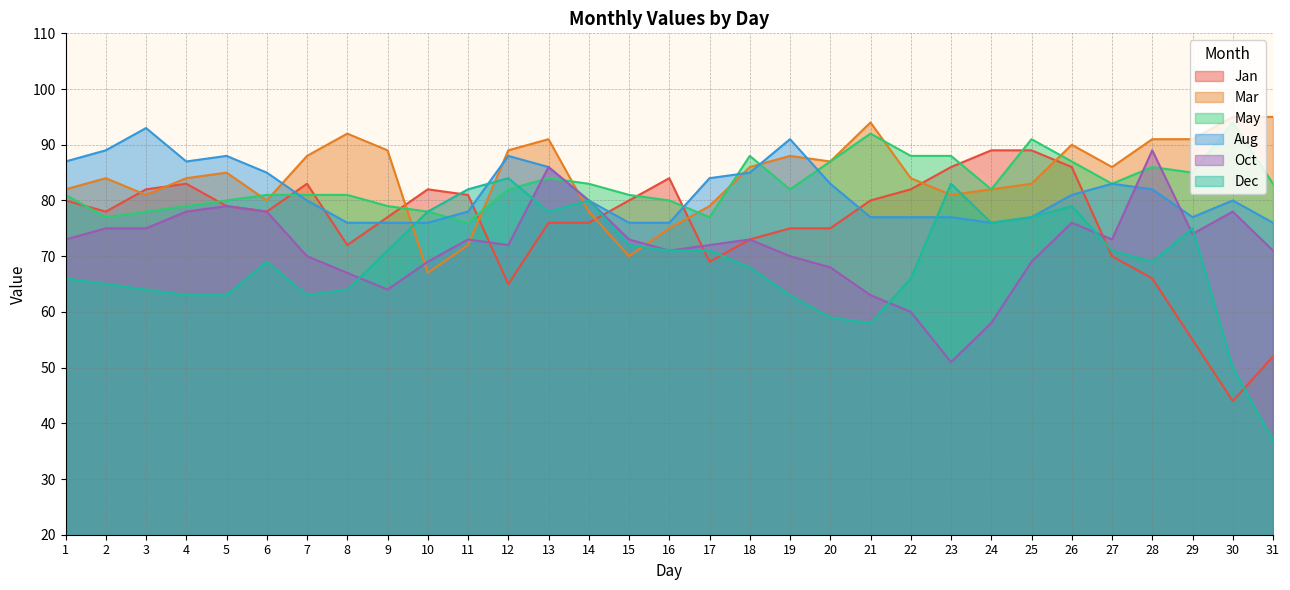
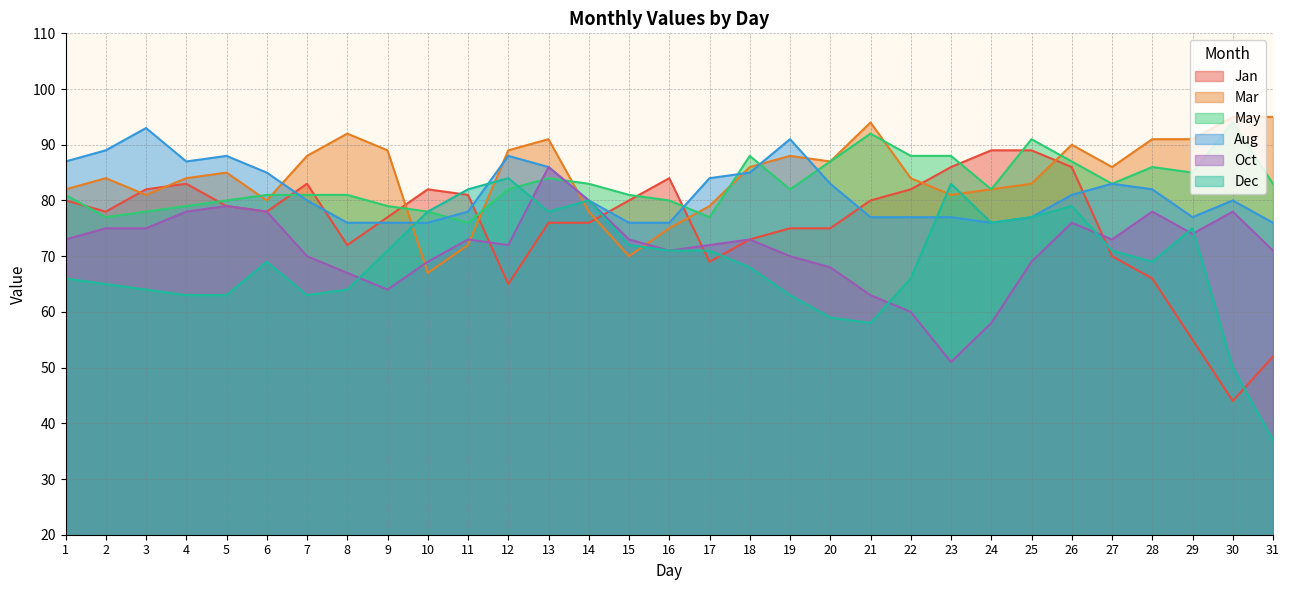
Oct, 28: 89 -> 78
